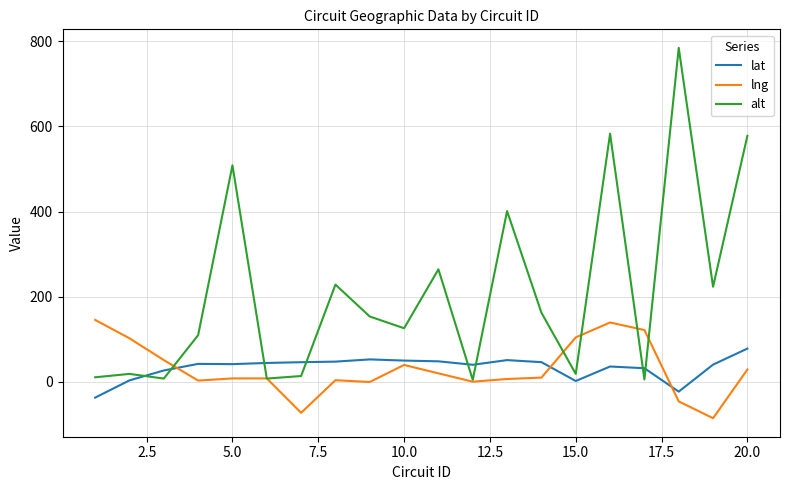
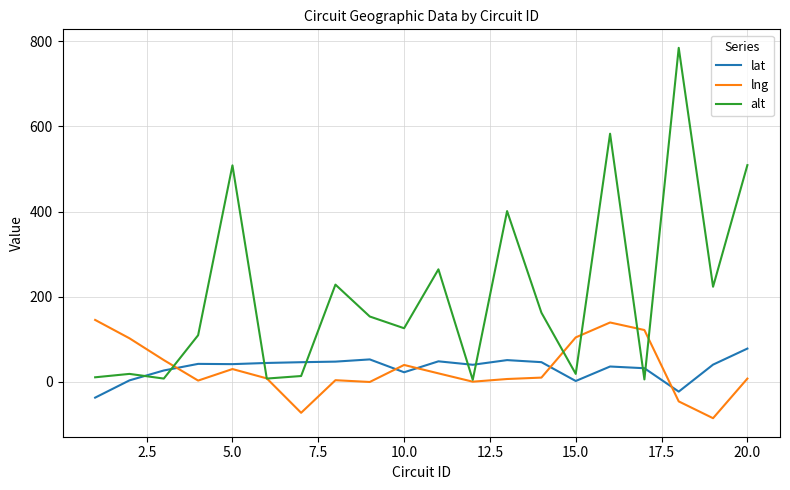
lng, 5.0: 10 -> 30
lat, 10.0: 50 -> 20
lng, 20.0: 30 -> 10
alt, 20.0: 580 -> 510
